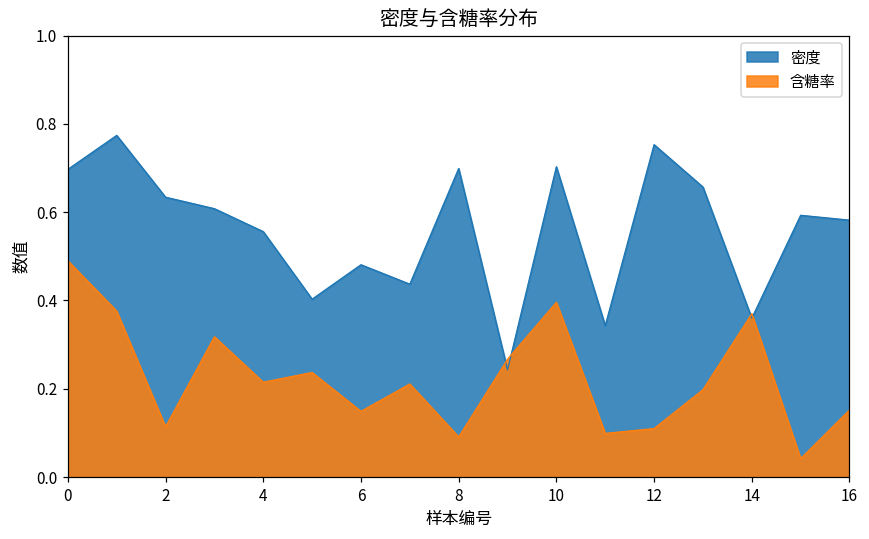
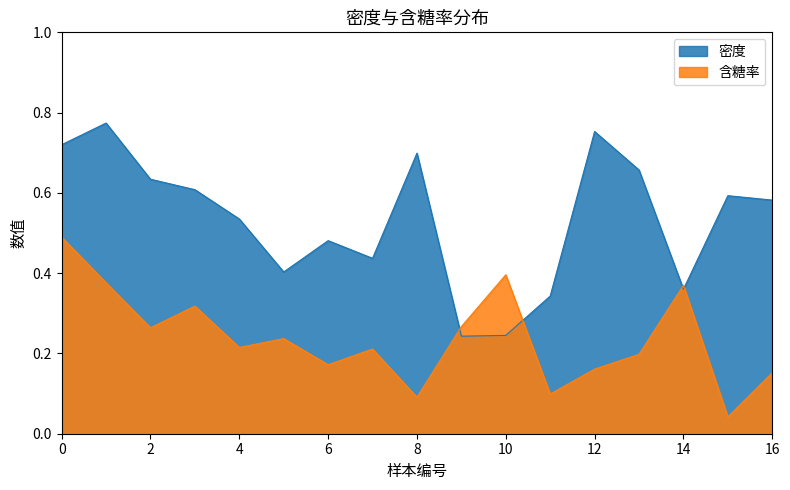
密度, 0: 0.70 -> 0.72
含糖率, 2: 0.11 -> 0.26
密度, 4: 0.56 -> 0.54
含糖率, 6: 0.15 -> 0.17
密度, 10: 0.70 -> 0.25
含糖率, 12: 0.11 -> 0.16
